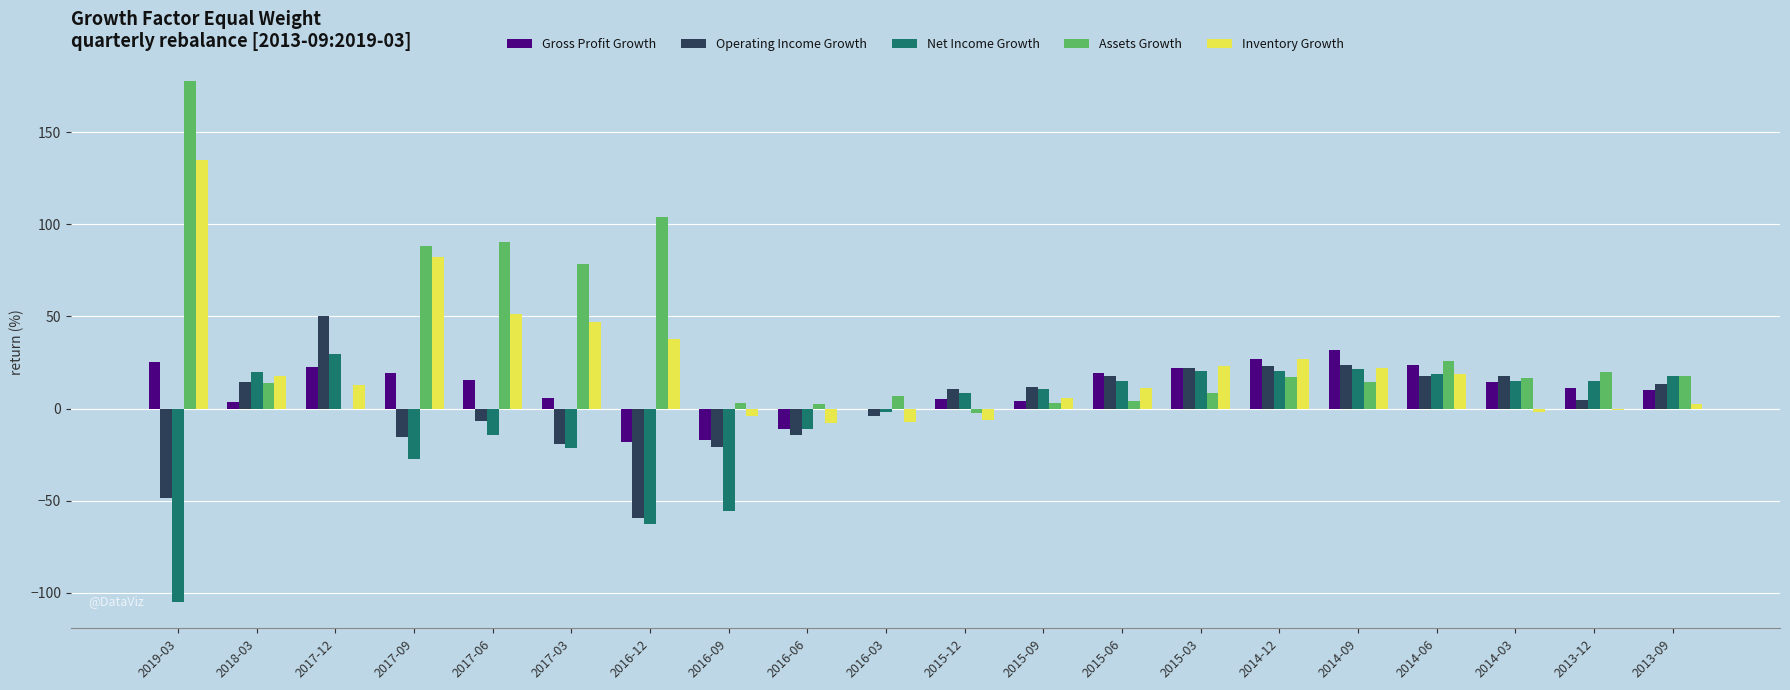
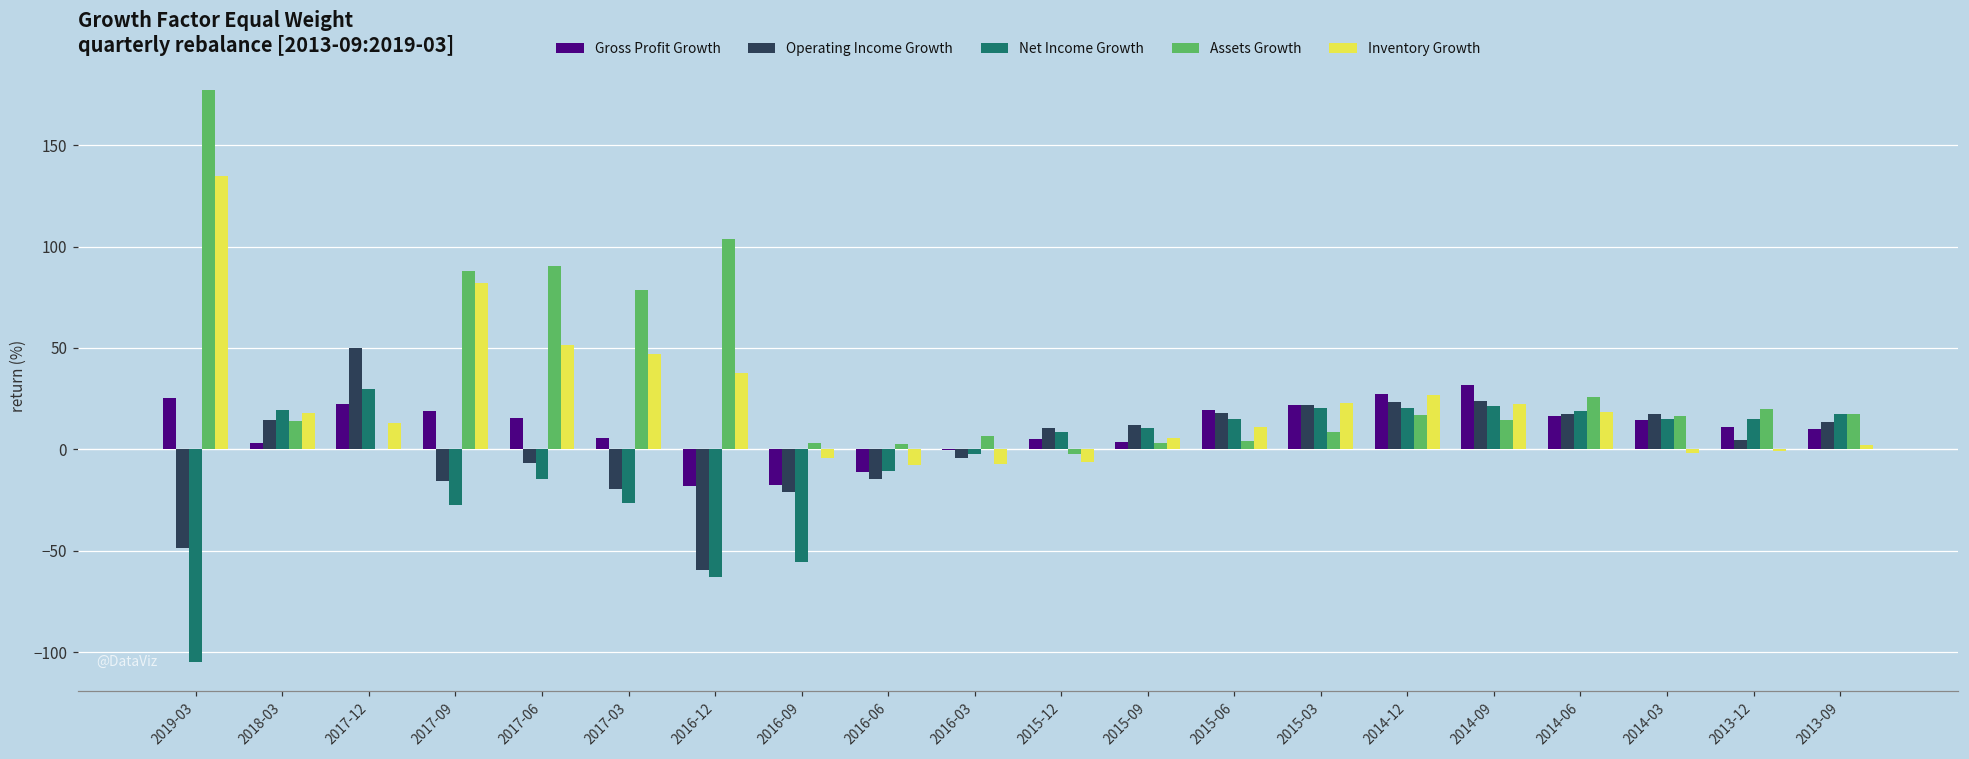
Net Income Growth, 2017-03: -22 -> -26
Gross Profit Growth, 2014-06: 24 -> 16
